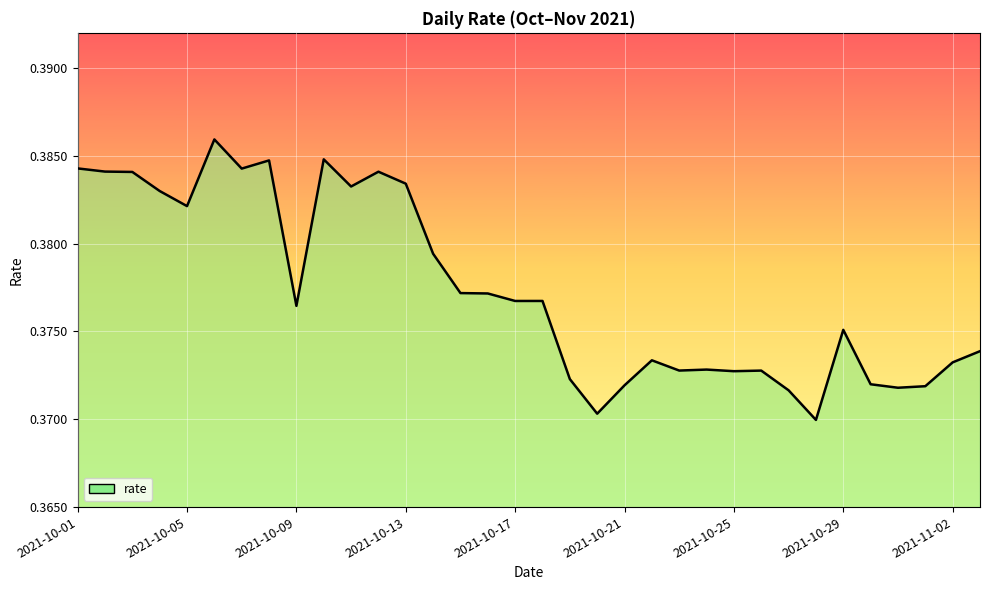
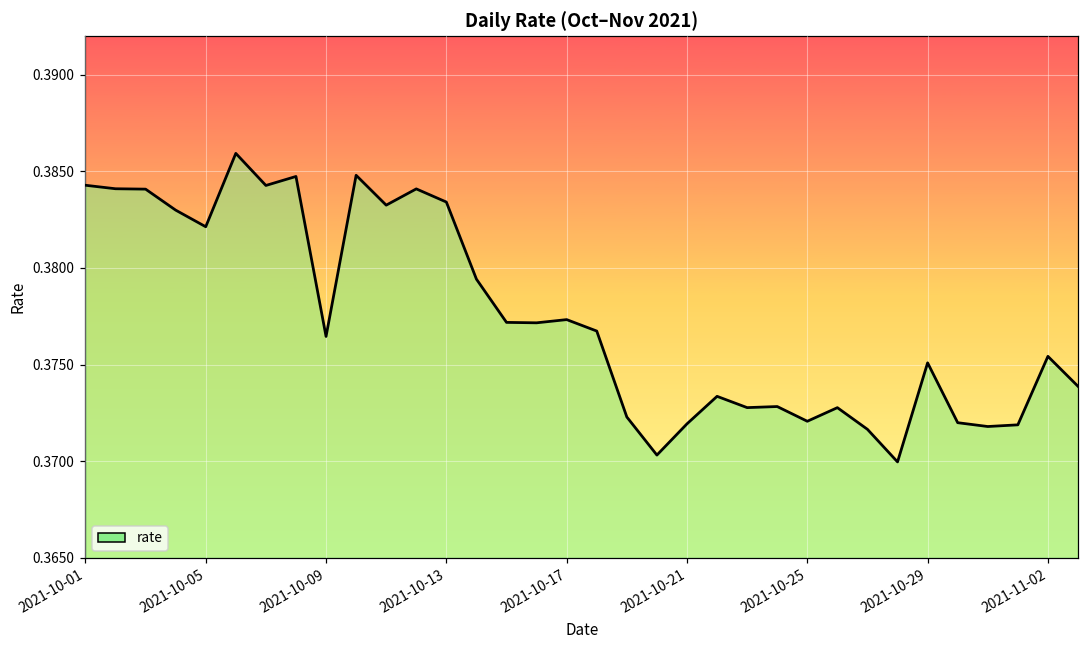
2021-10-17: 0.3767 -> 0.3773
2021-10-25: 0.3727 -> 0.3721
2021-11-02: 0.3732 -> 0.3754
